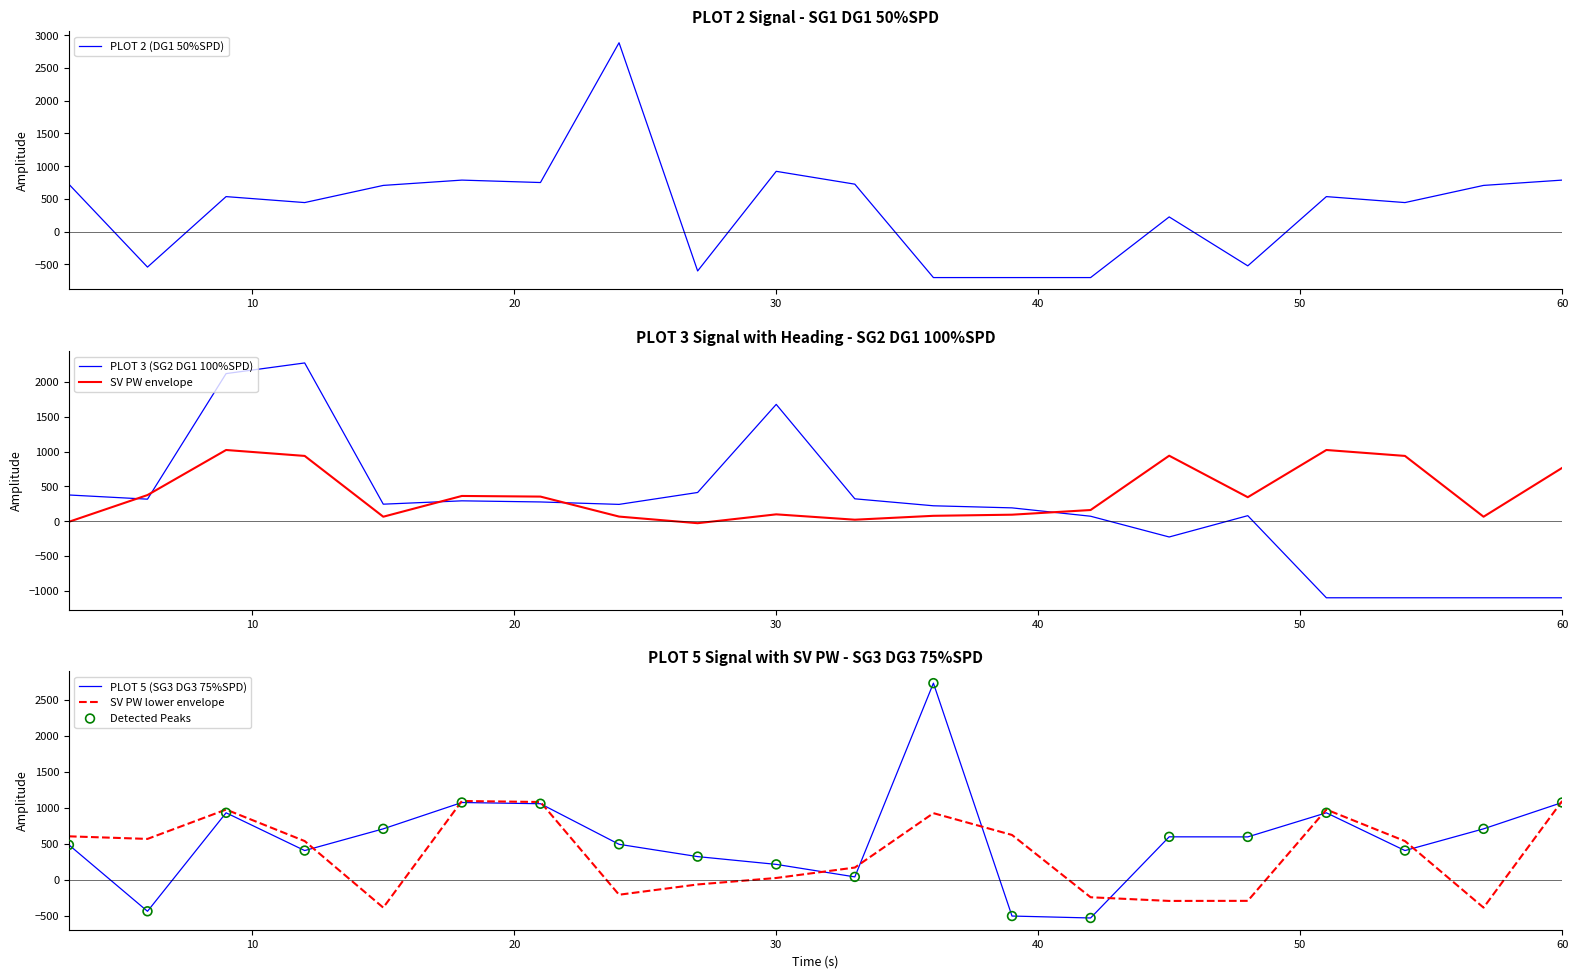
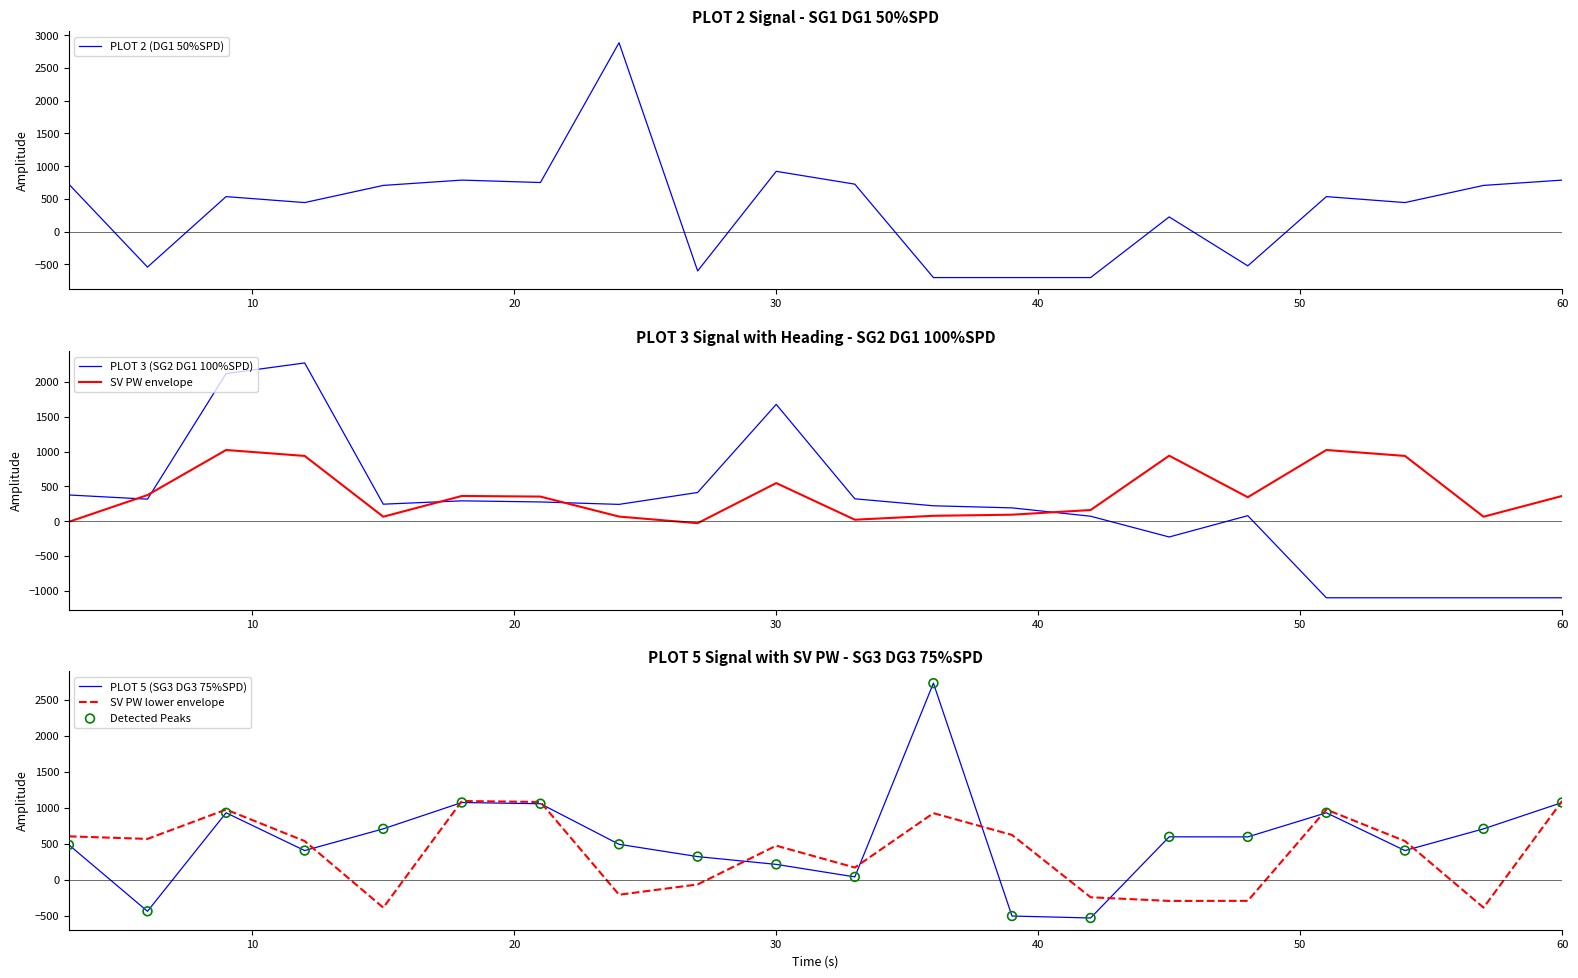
PLOT 3 Signal with Heading - SG2 DG1 100%SPD, SV PW envelope, 30: 100 -> 500
PLOT 3 Signal with Heading - SG2 DG1 100%SPD, SV PW envelope, 60: 800 -> 400
PLOT 5 Signal with SV PW - SG3 DG3 75%SPD, SV PW lower envelope, 30: 0 -> 500
